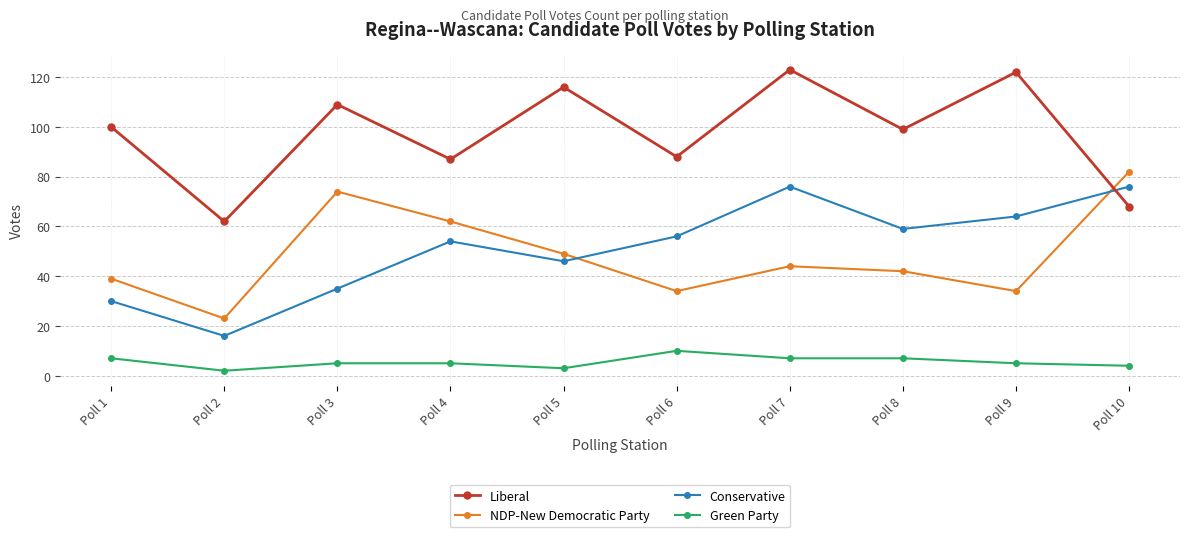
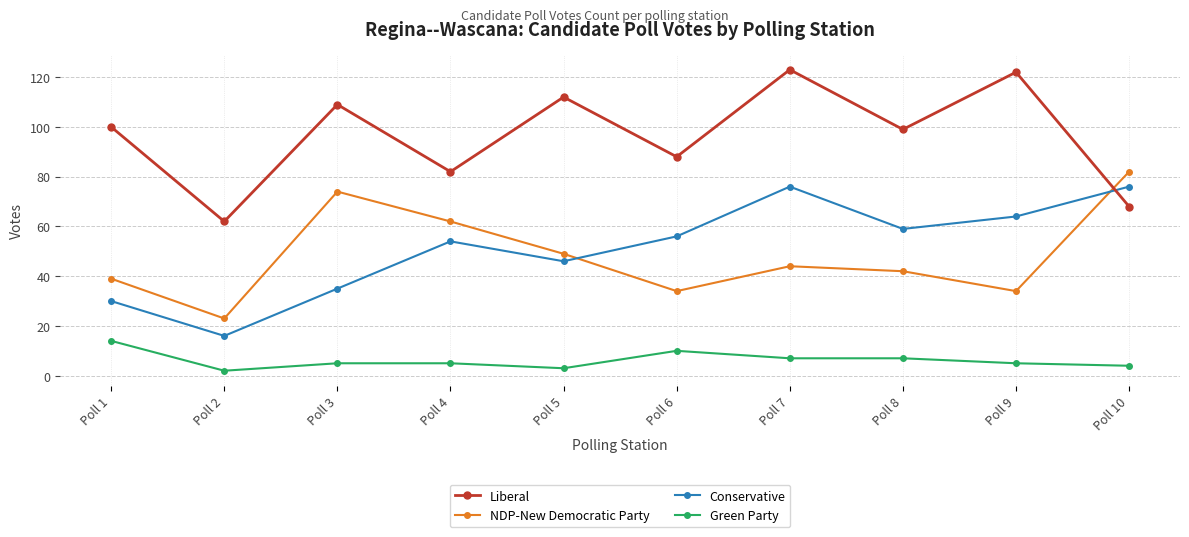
Green Party, Poll 1: 7 -> 14
Liberal, Poll 4: 87 -> 82
Liberal, Poll 5: 116 -> 112
